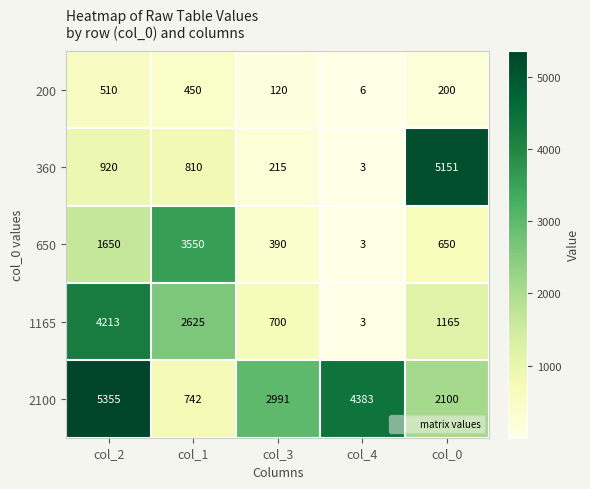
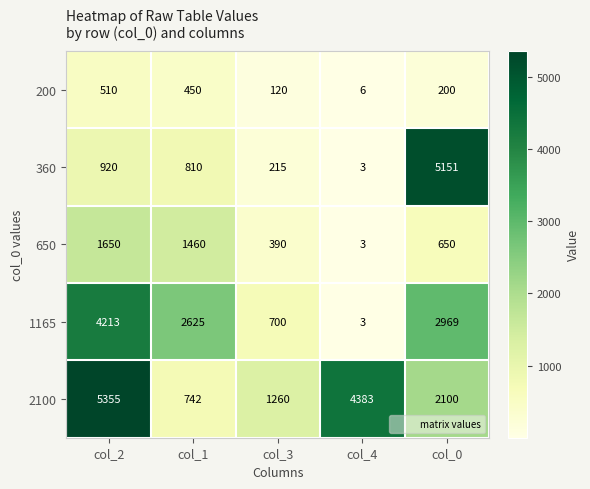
650, col_1: 3550 -> 1460
1165, col_0: 1165 -> 2969
2100, col_3: 2991 -> 1260
